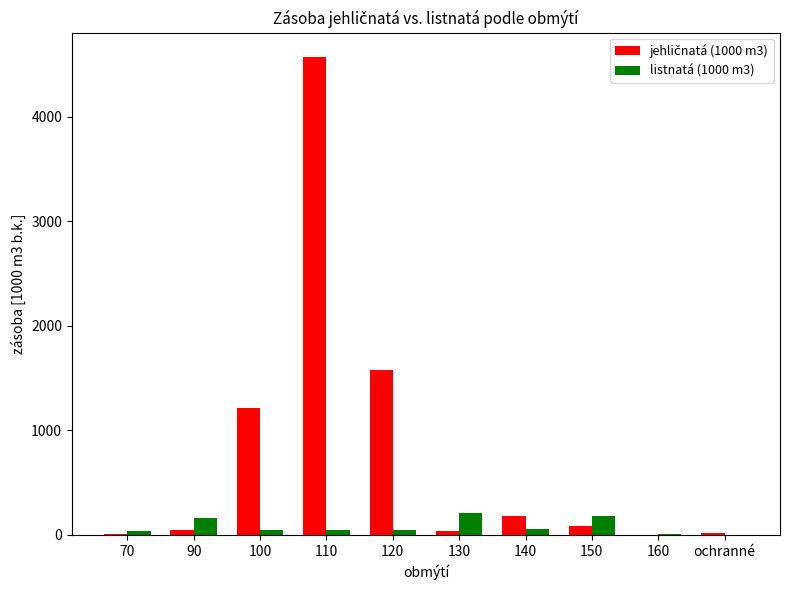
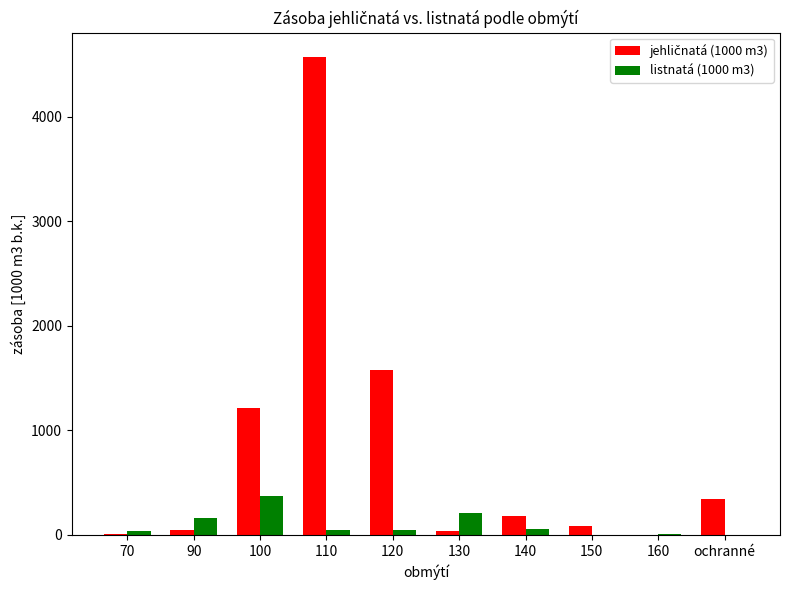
listnatá (1000 m3), 100: 50 -> 370
listnatá (1000 m3), 150: 180 -> 0
jehličnatá (1000 m3), ochranné: 20 -> 350
